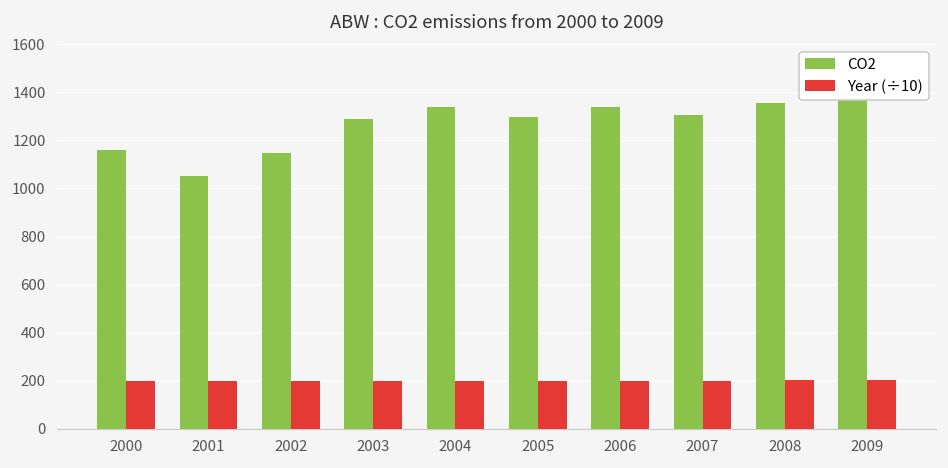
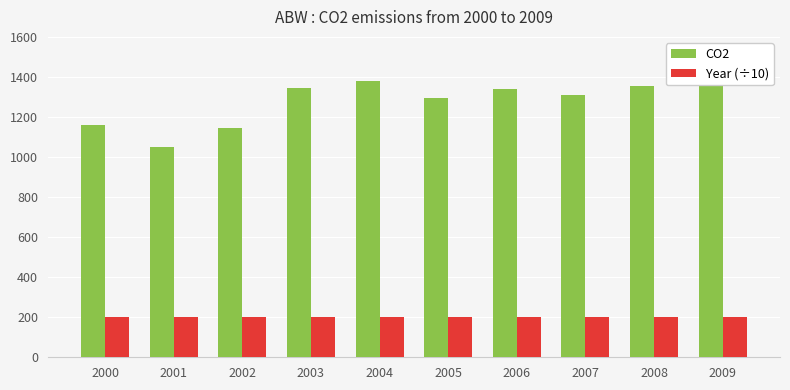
CO2, 2003: 1290 -> 1340
CO2, 2004: 1340 -> 1380
